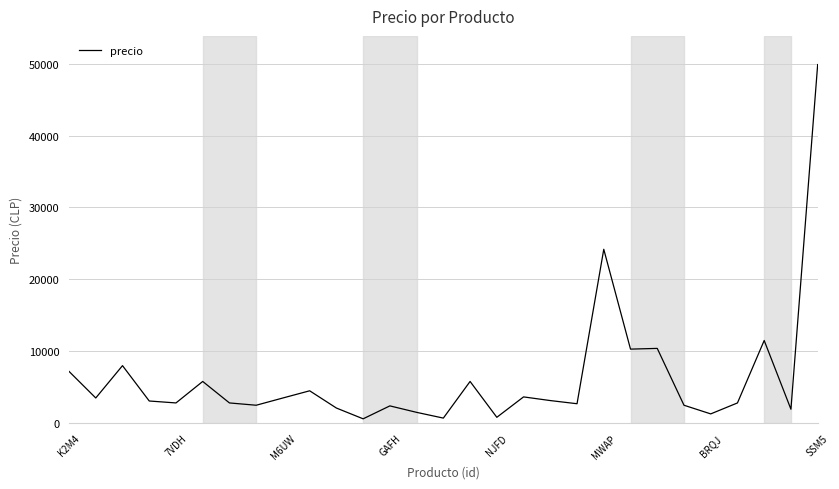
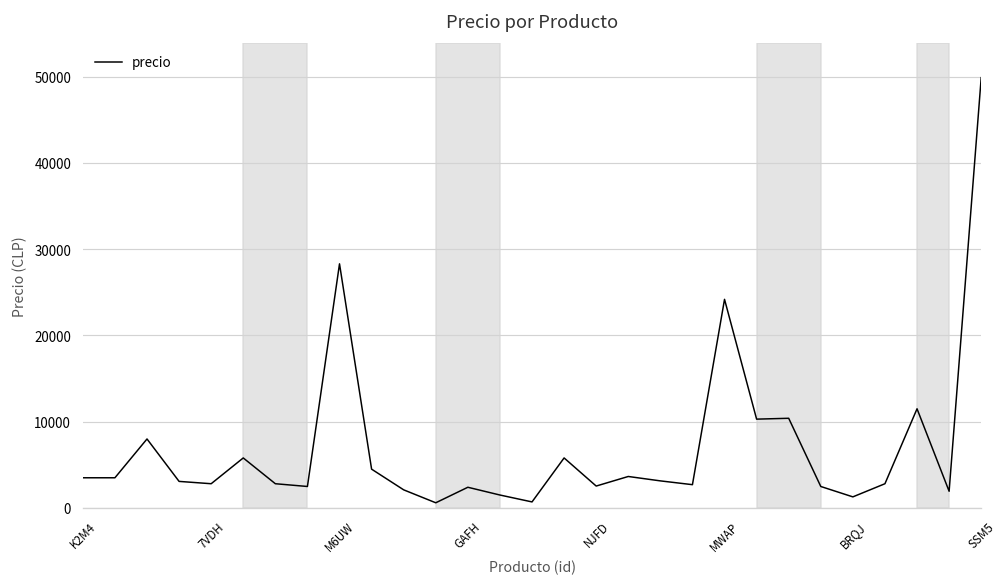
K2M4: 7000 -> 3000
M6UW: 3000 -> 28000
NJFD: 1000 -> 3000
